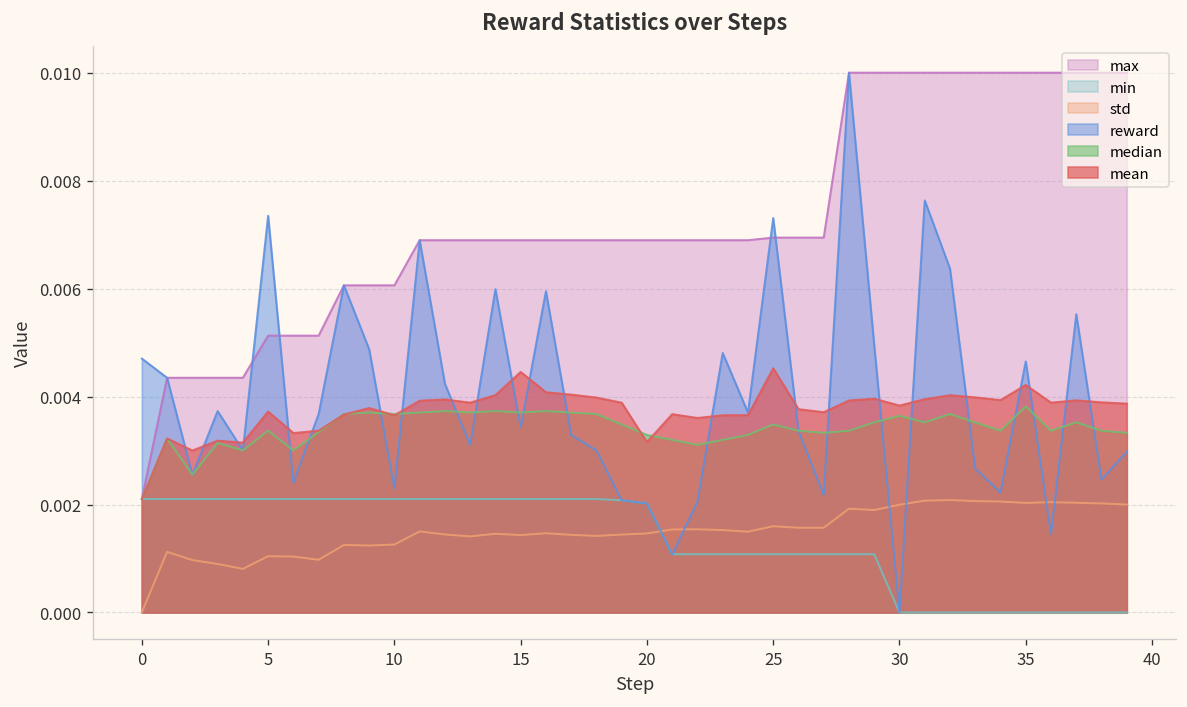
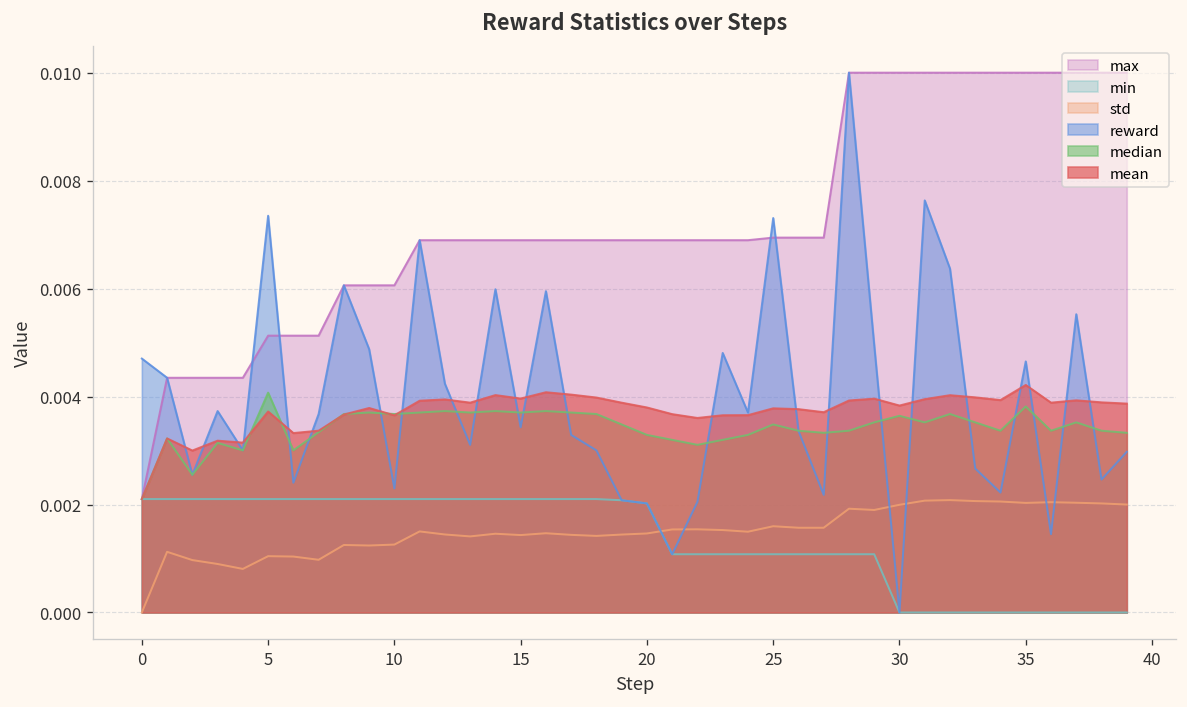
median, 5: 0.0034 -> 0.0041
mean, 15: 0.0045 -> 0.0040
mean, 20: 0.0032 -> 0.0038
mean, 25: 0.0045 -> 0.0038
